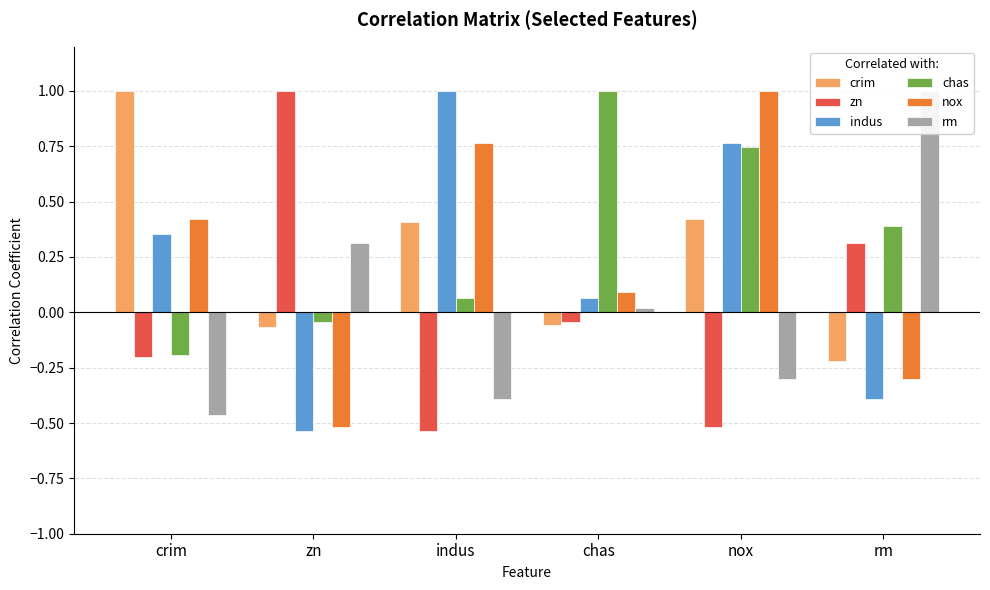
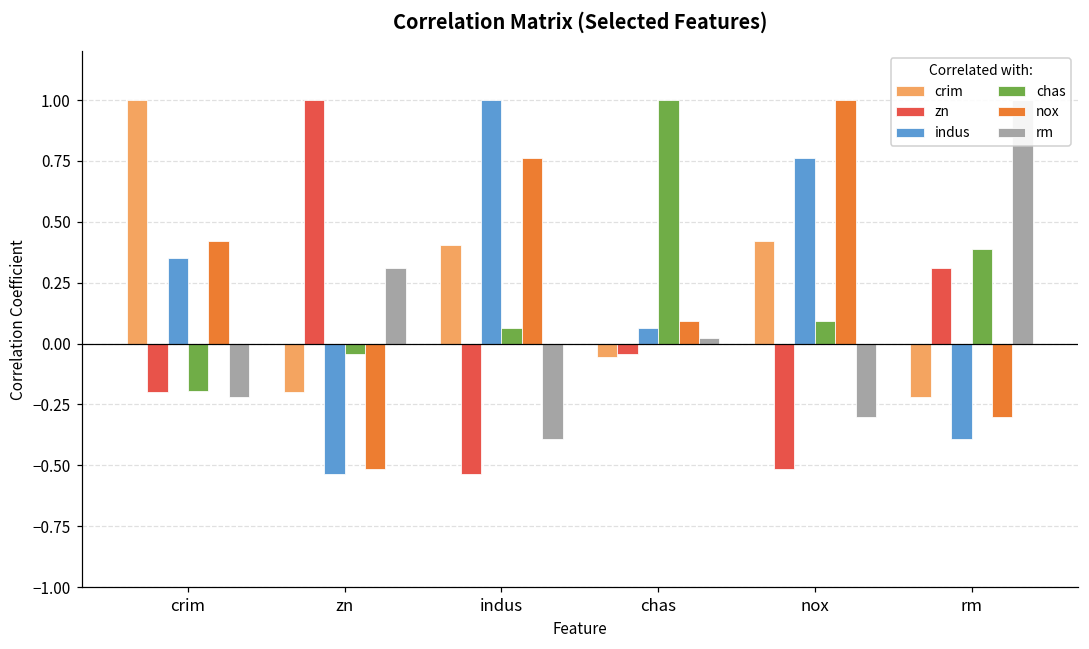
rm, crim: -0.46 -> -0.22
crim, zn: -0.06 -> -0.20
chas, nox: 0.75 -> 0.09
